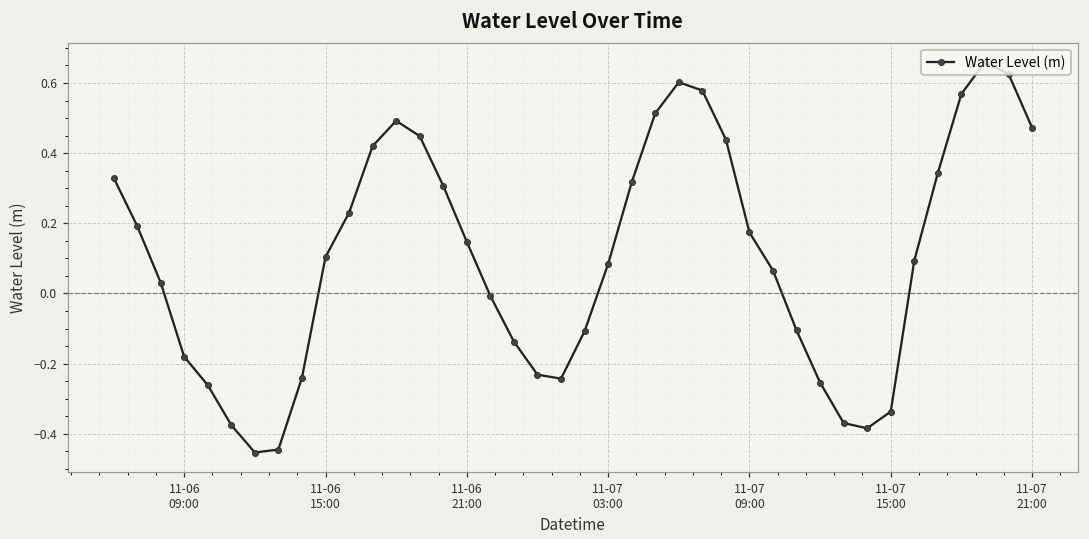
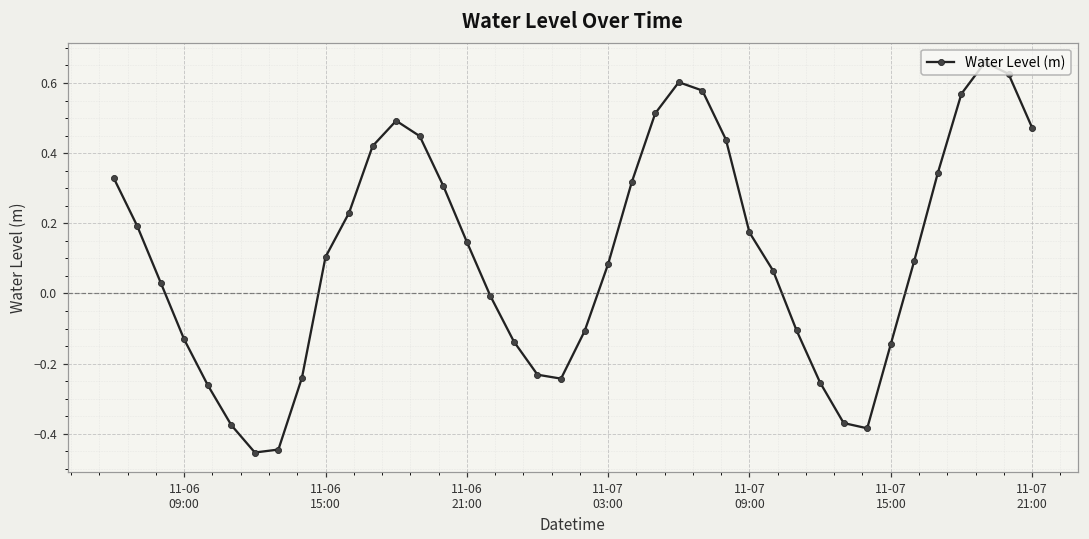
11-06 09:00: -0.18 -> -0.13
11-07 15:00: -0.34 -> -0.14
